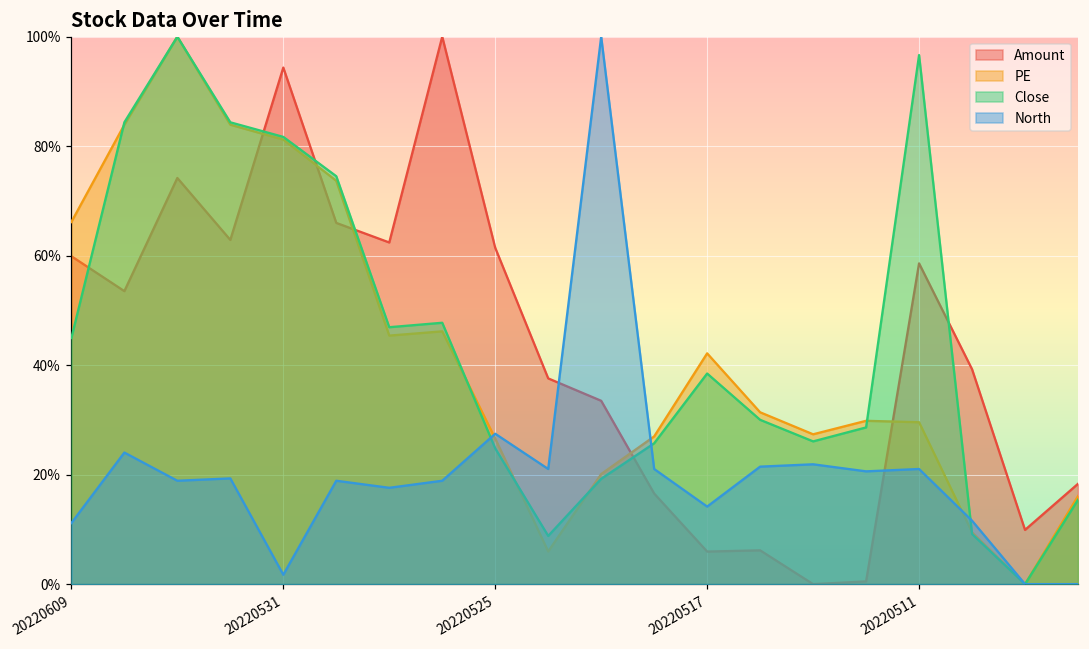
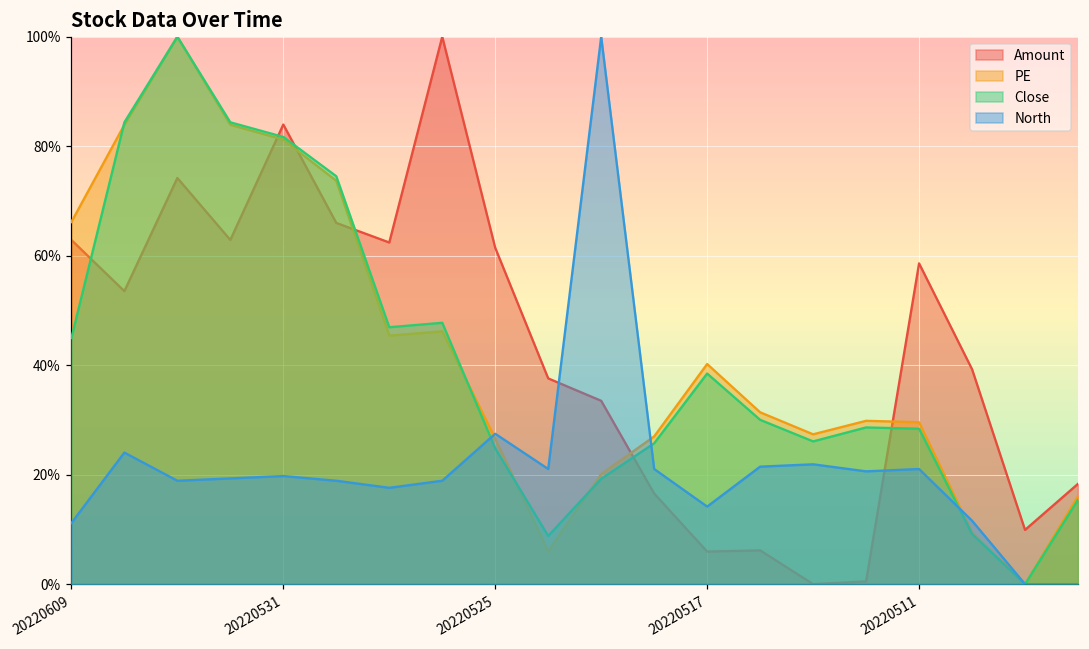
Amount, 20220609: 60% -> 63%
Amount, 20220531: 94% -> 84%
North, 20220531: 2% -> 20%
PE, 20220517: 42% -> 40%
Close, 20220511: 97% -> 28%
